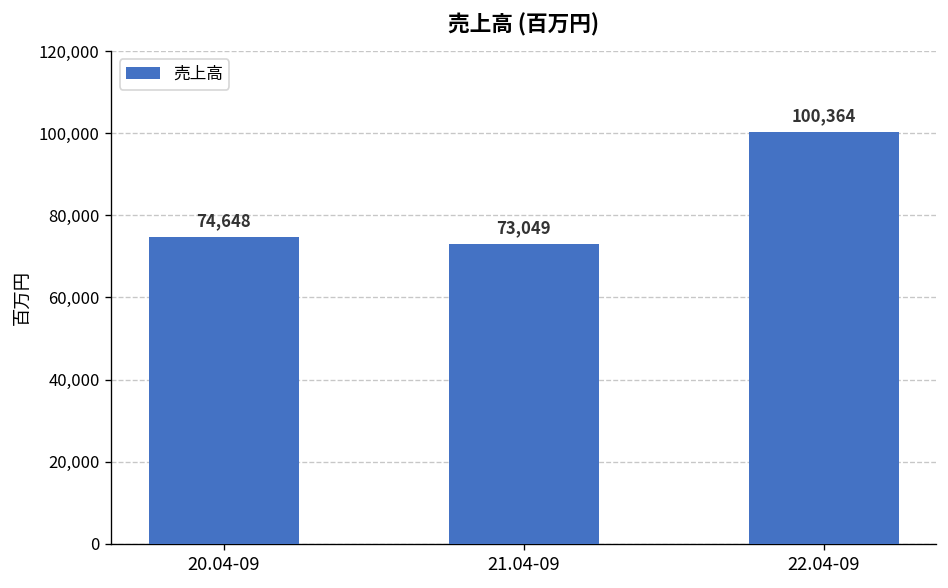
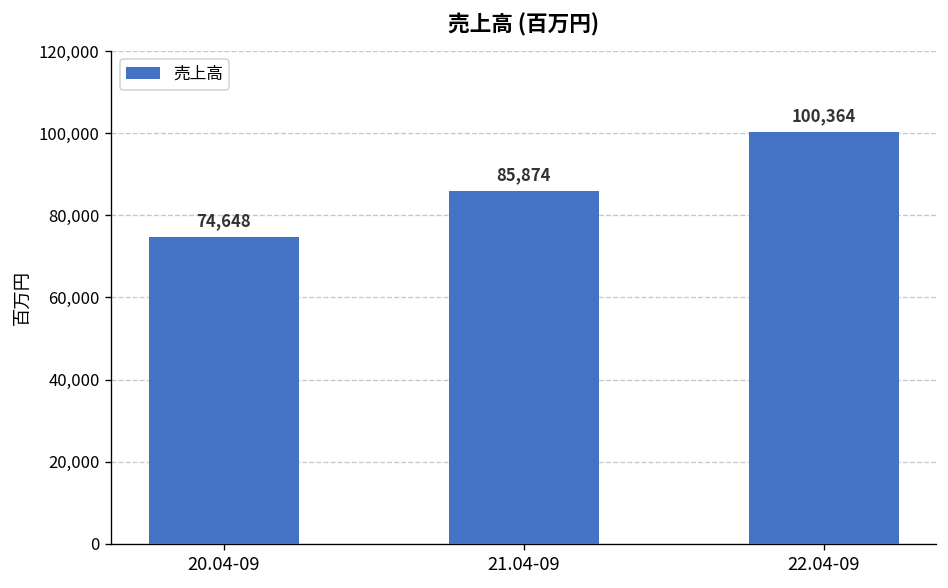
21.04-09: 73,049 -> 85,874
